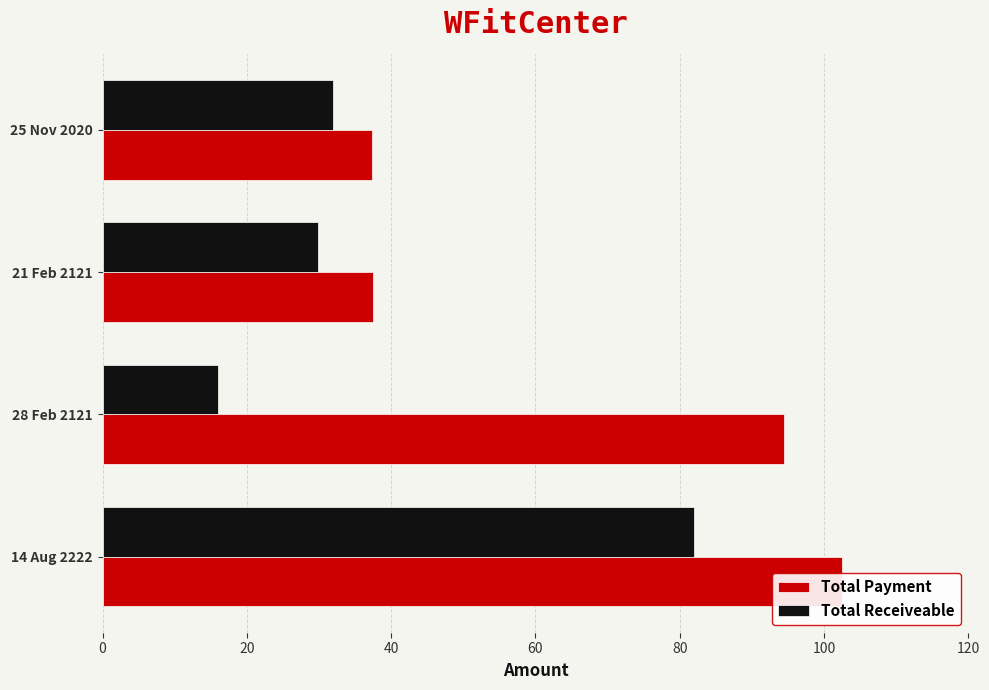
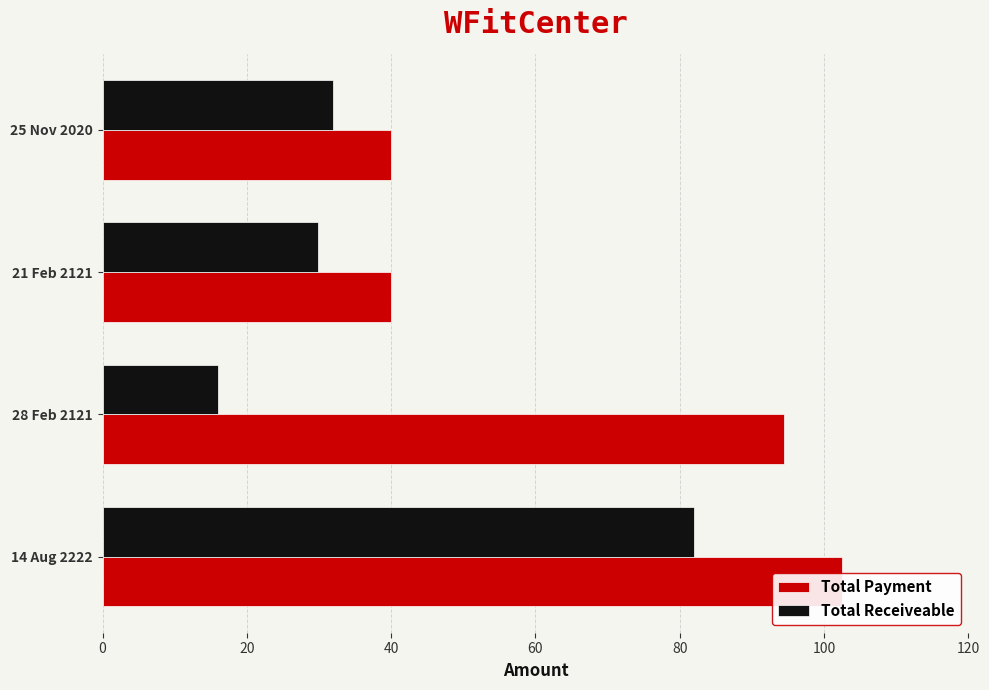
Total Payment, 25 Nov 2020: 37 -> 40
Total Payment, 21 Feb 2121: 38 -> 40
